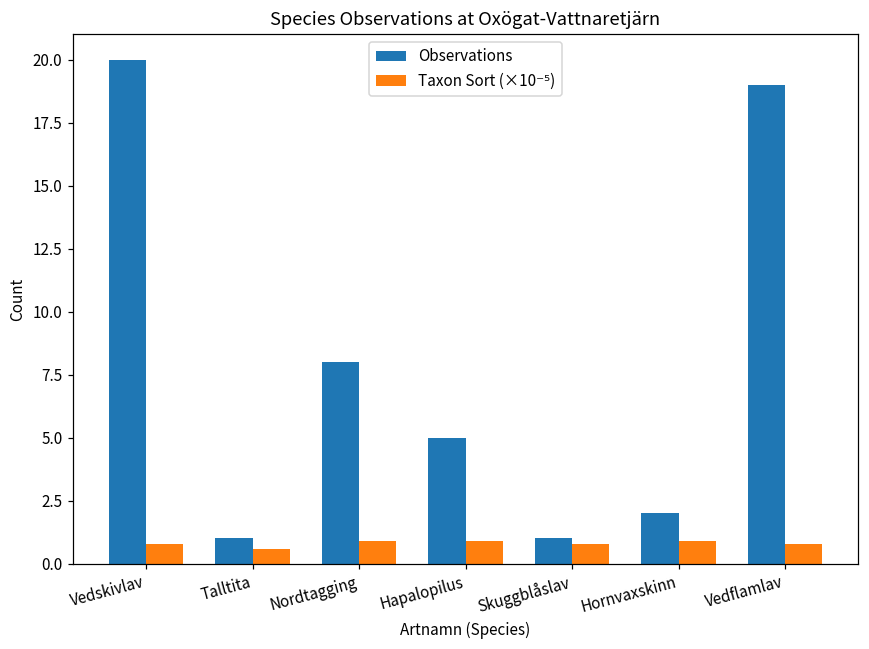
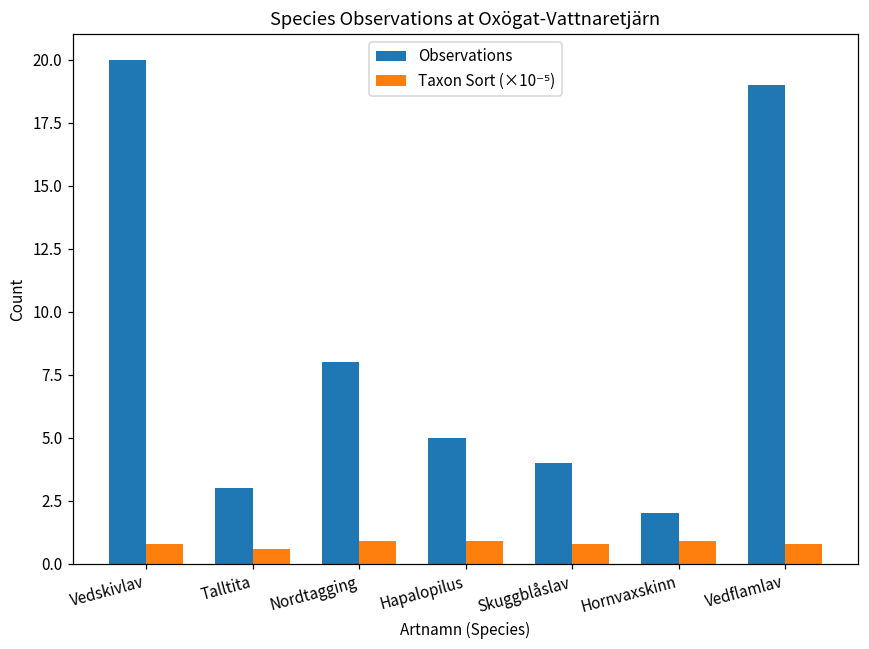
Observations, Talltita: 1 -> 3
Observations, Skuggblåslav: 1 -> 4
